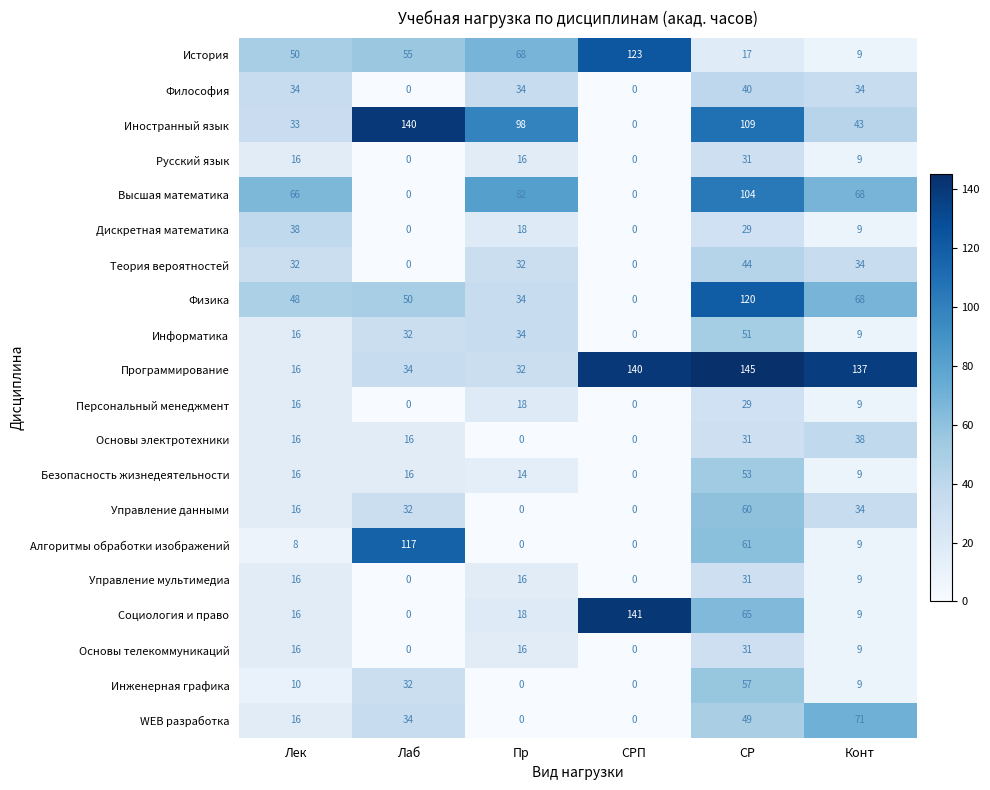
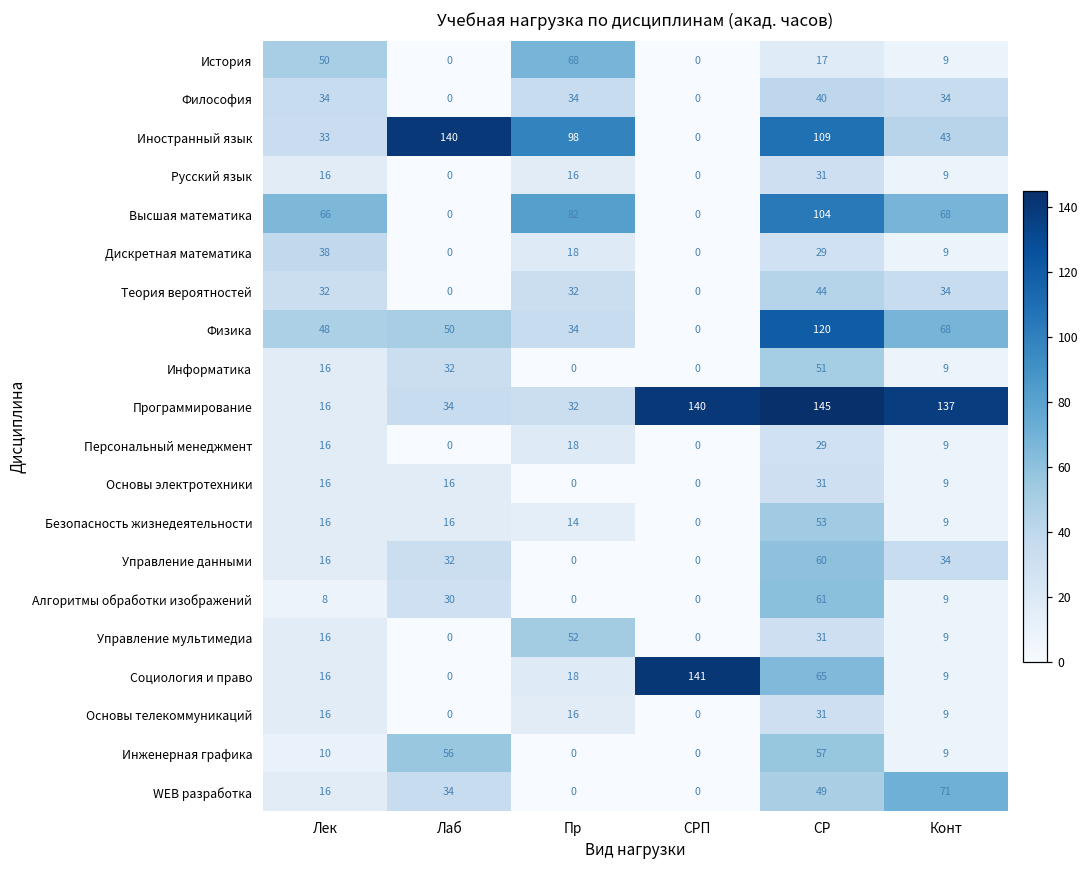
История, Лаб: 55 -> 0
История, СРП: 123 -> 0
Информатика, Пр: 34 -> 0
Основы электротехники, Конт: 38 -> 9
Алгоритмы обработки изображений, Лаб: 117 -> 30
Управление мультимедиа, Пр: 16 -> 52
Инженерная графика, Лаб: 32 -> 56
